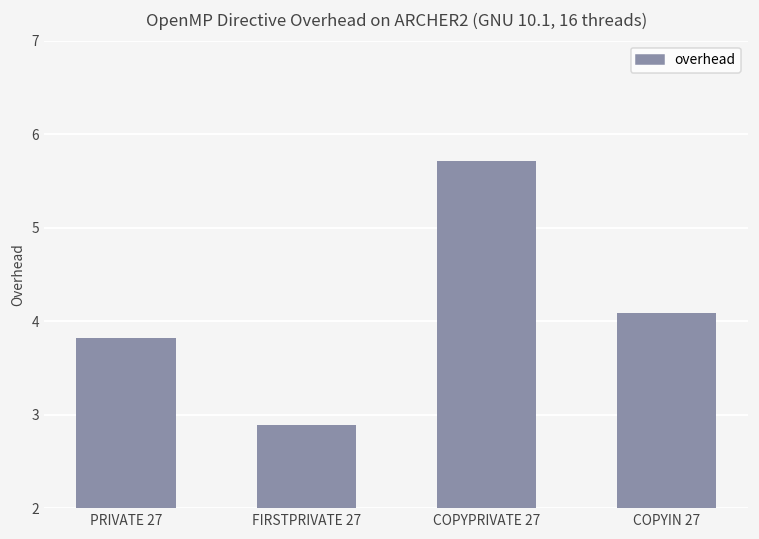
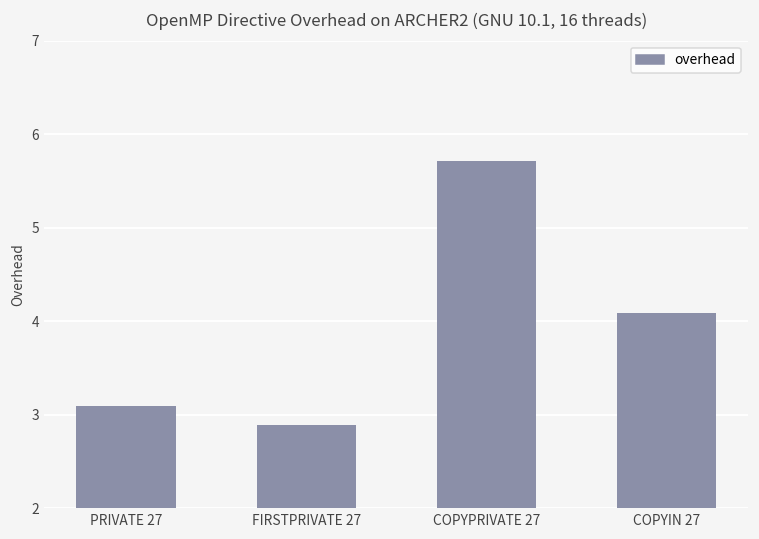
PRIVATE 27: 3.8 -> 3.1
